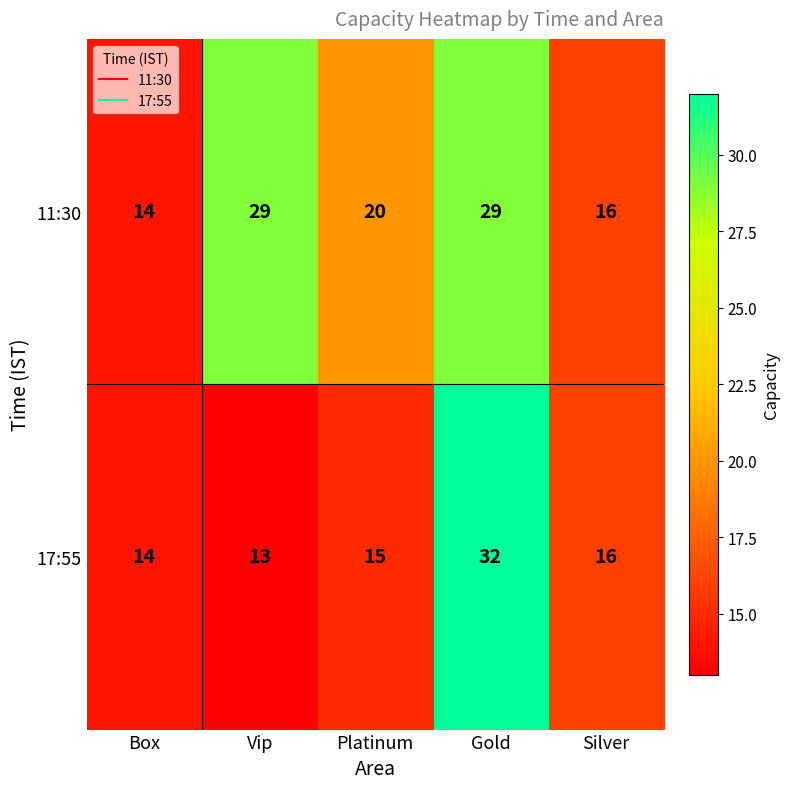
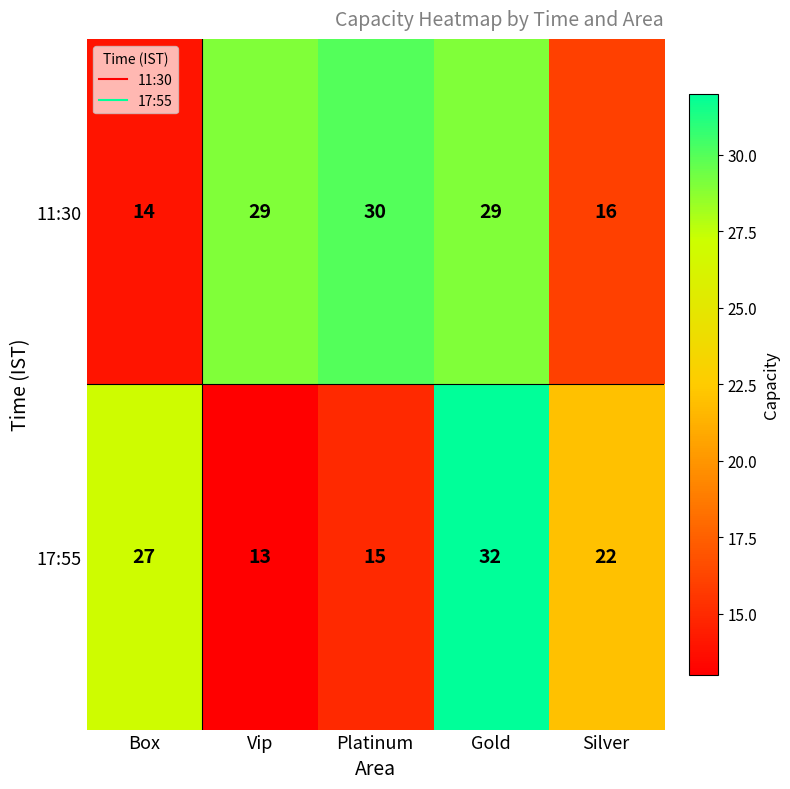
11:30, Platinum: 20 -> 30
17:55, Box: 14 -> 27
17:55, Silver: 16 -> 22
